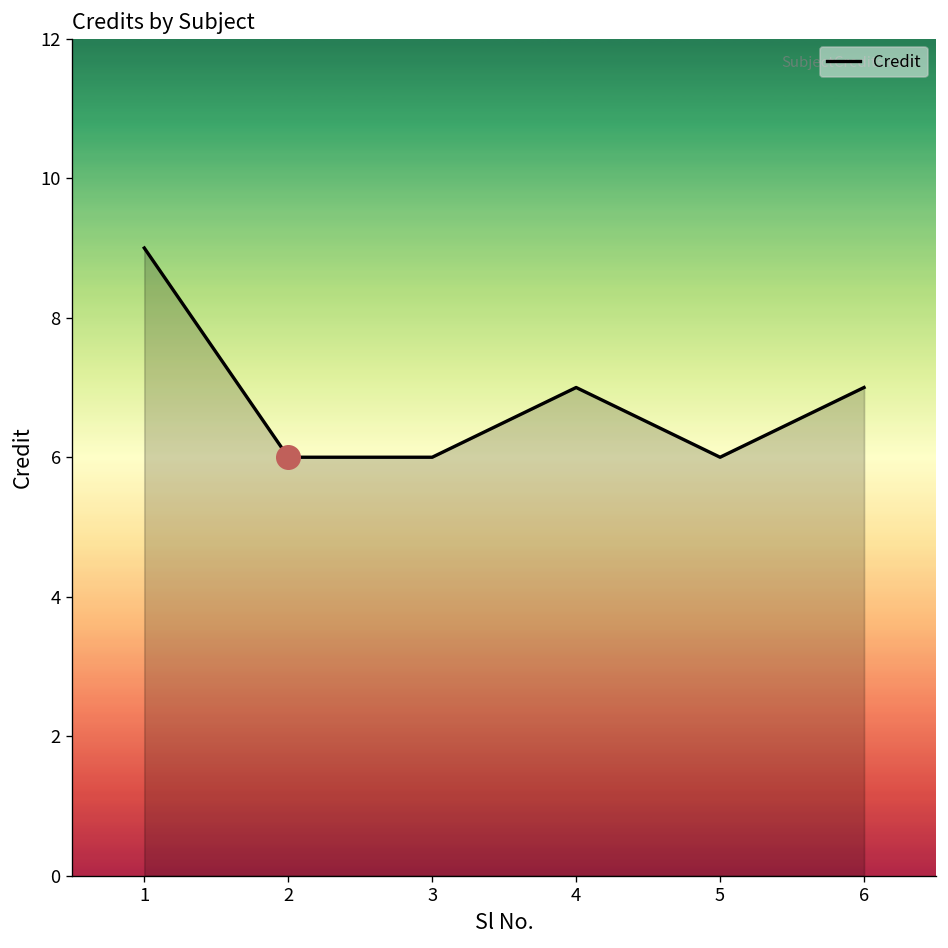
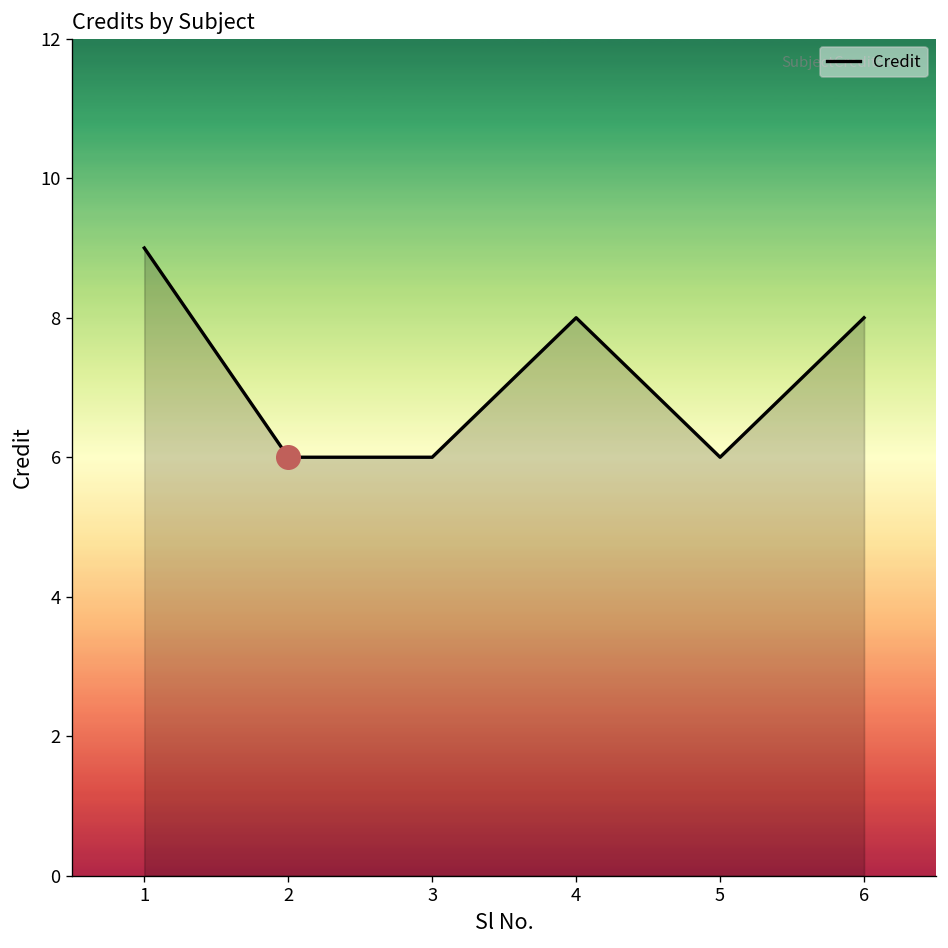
Credit, 4: 7 -> 8
Credit, 6: 7 -> 8
